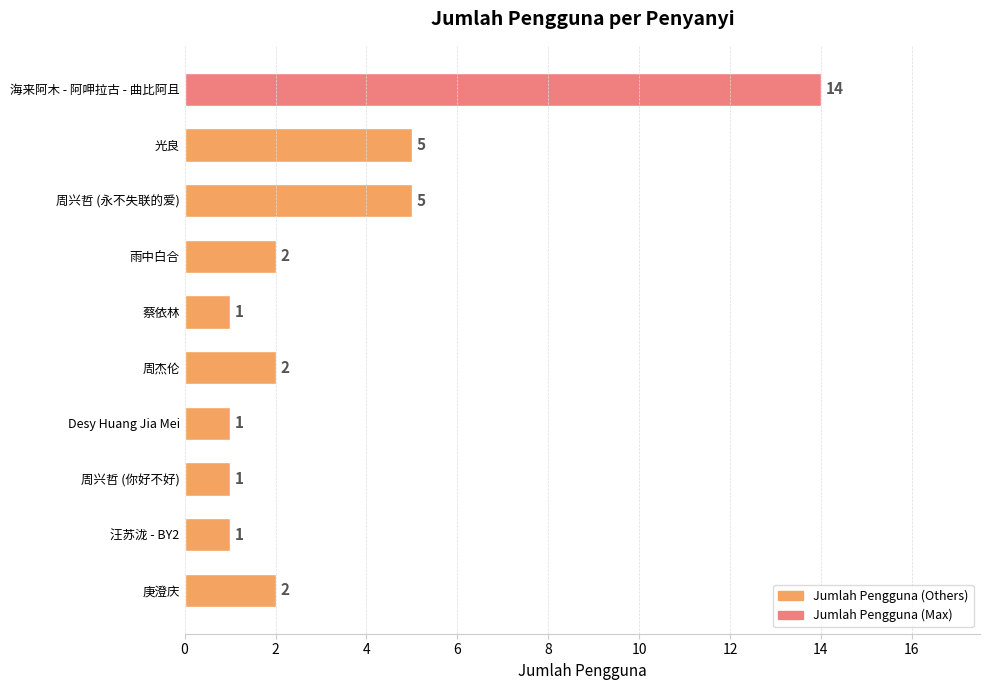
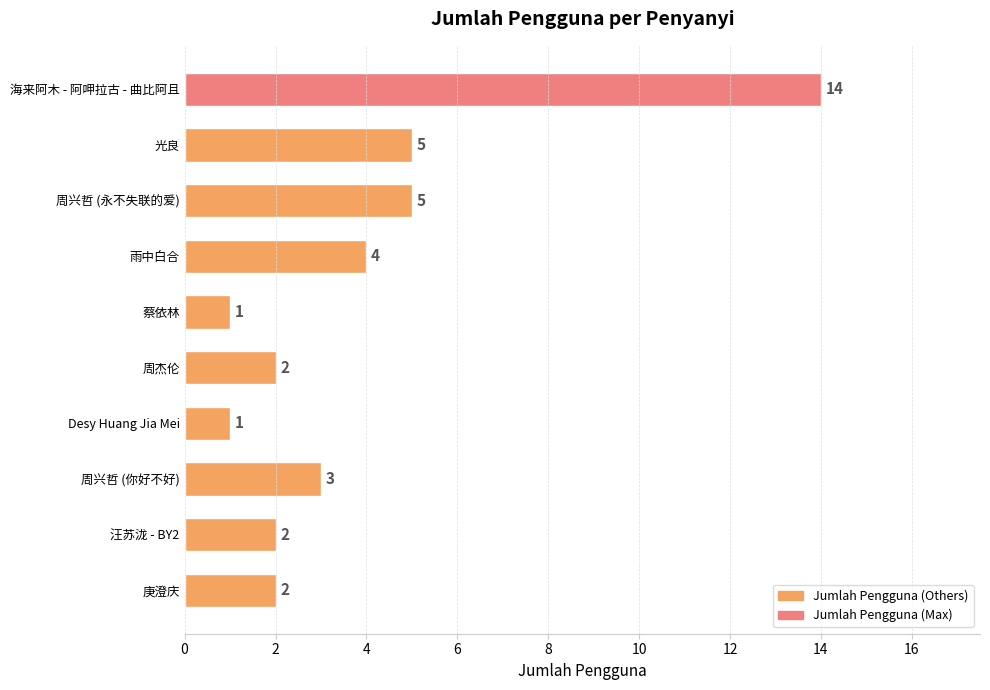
雨中白合: 2 -> 4
周兴哲 (你好不好): 1 -> 3
汪苏泷 - BY2: 1 -> 2
